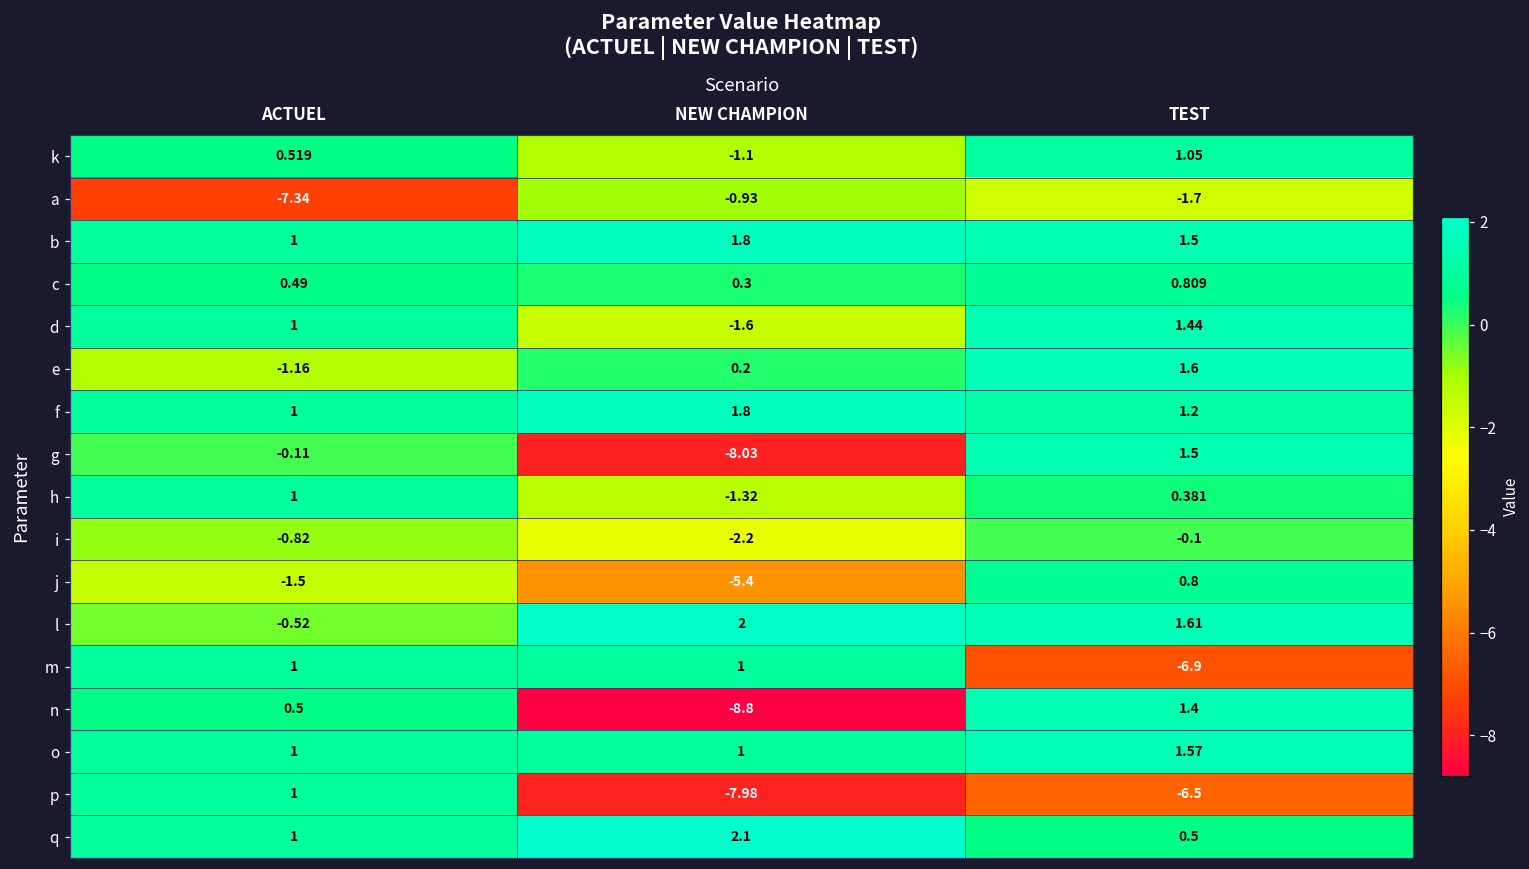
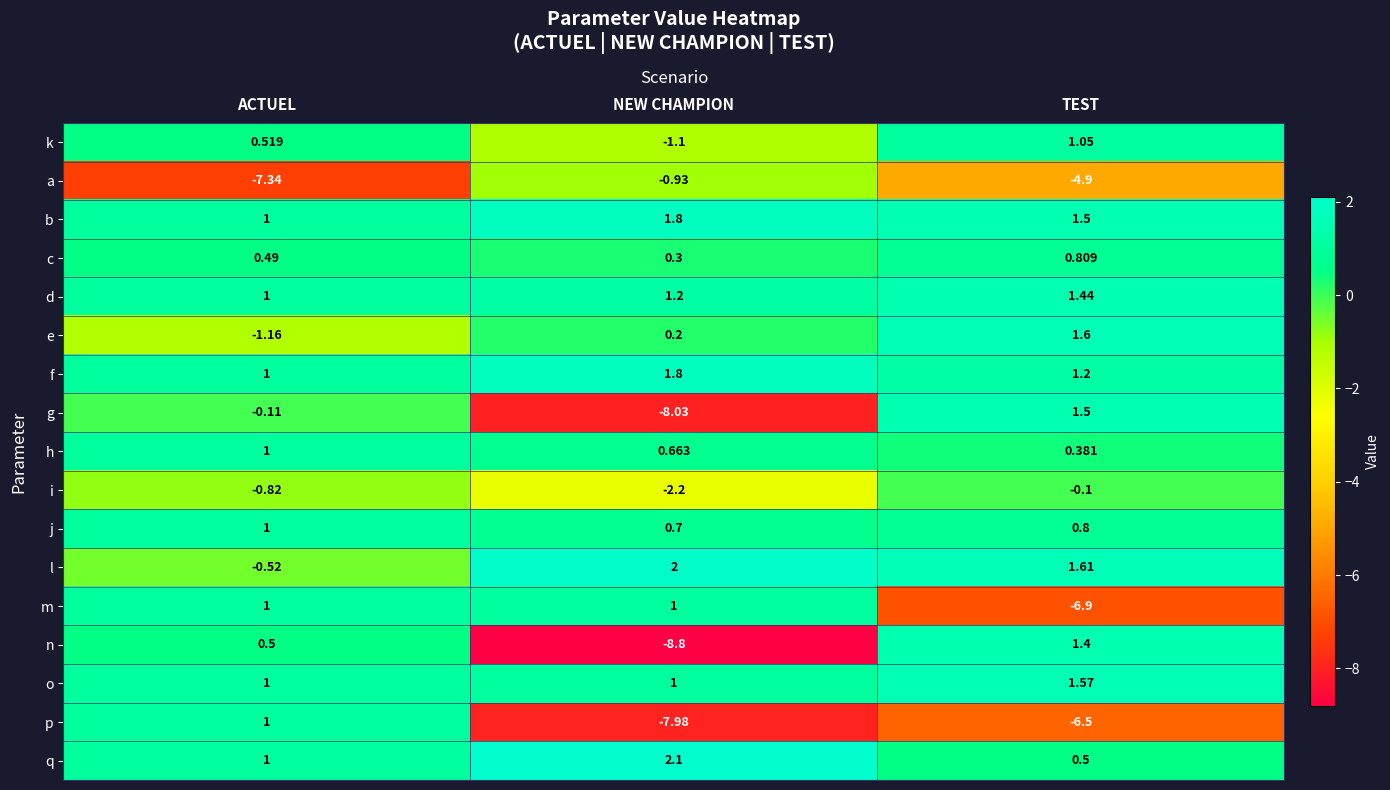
a, TEST: -1.7 -> -4.9
d, NEW CHAMPION: -1.6 -> 1.2
h, NEW CHAMPION: -1.32 -> 0.663
j, ACTUEL: -1.5 -> 1
j, NEW CHAMPION: -5.4 -> 0.7
